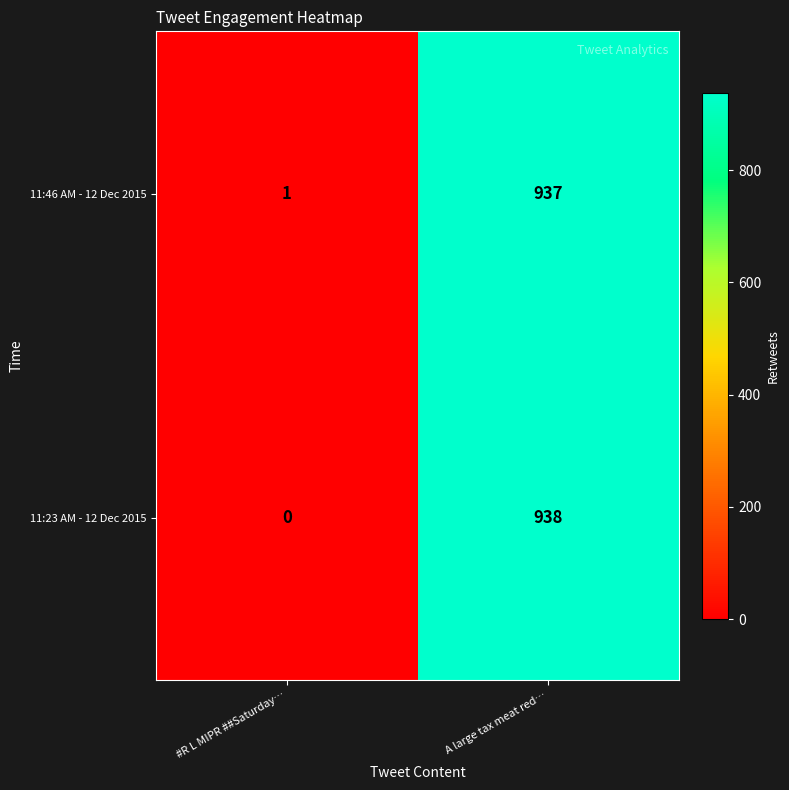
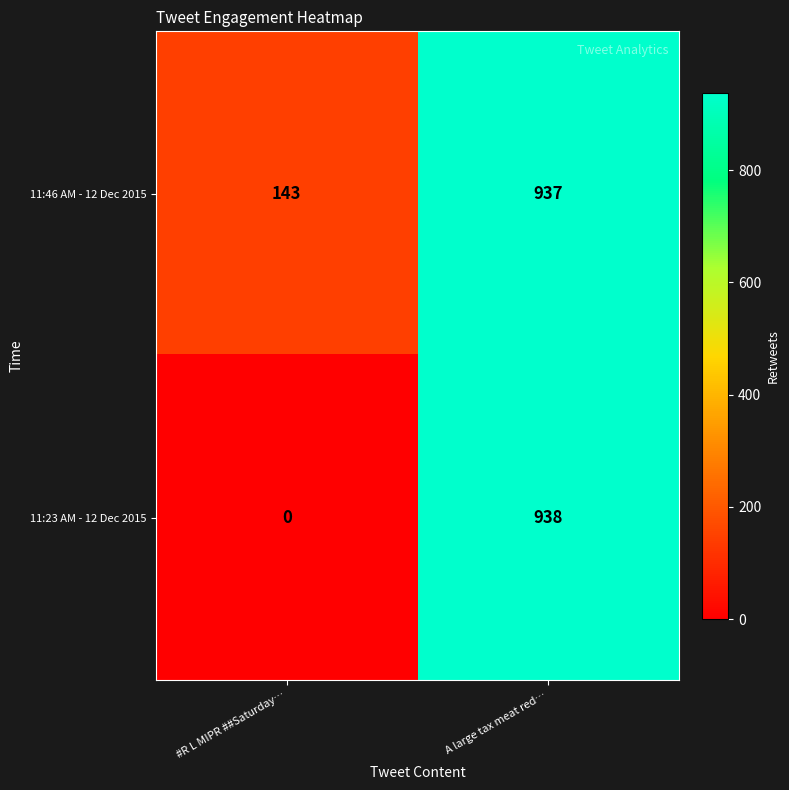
11:46 AM - 12 Dec 2015, #R L MIPR ##Saturday…: 1 -> 143
